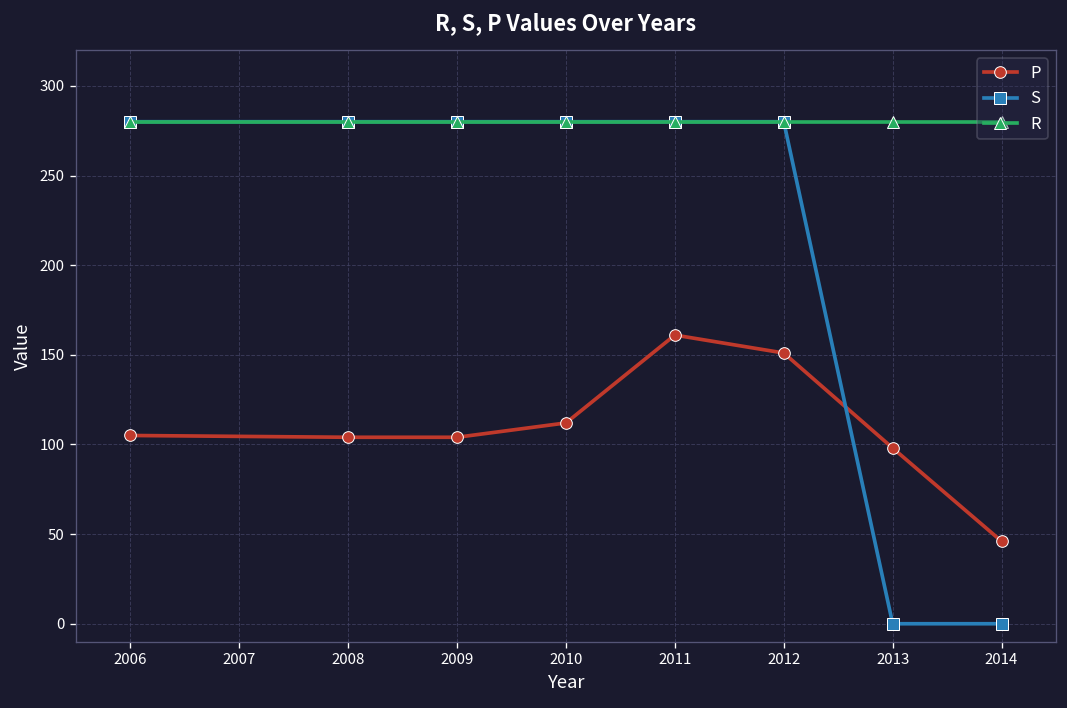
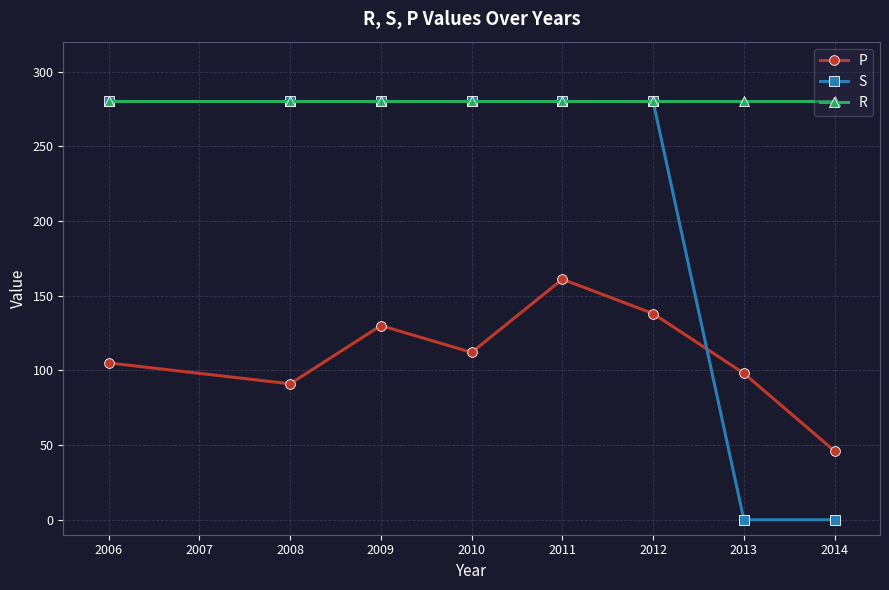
P, 2008: 104 -> 91
P, 2009: 104 -> 130
P, 2012: 151 -> 138
